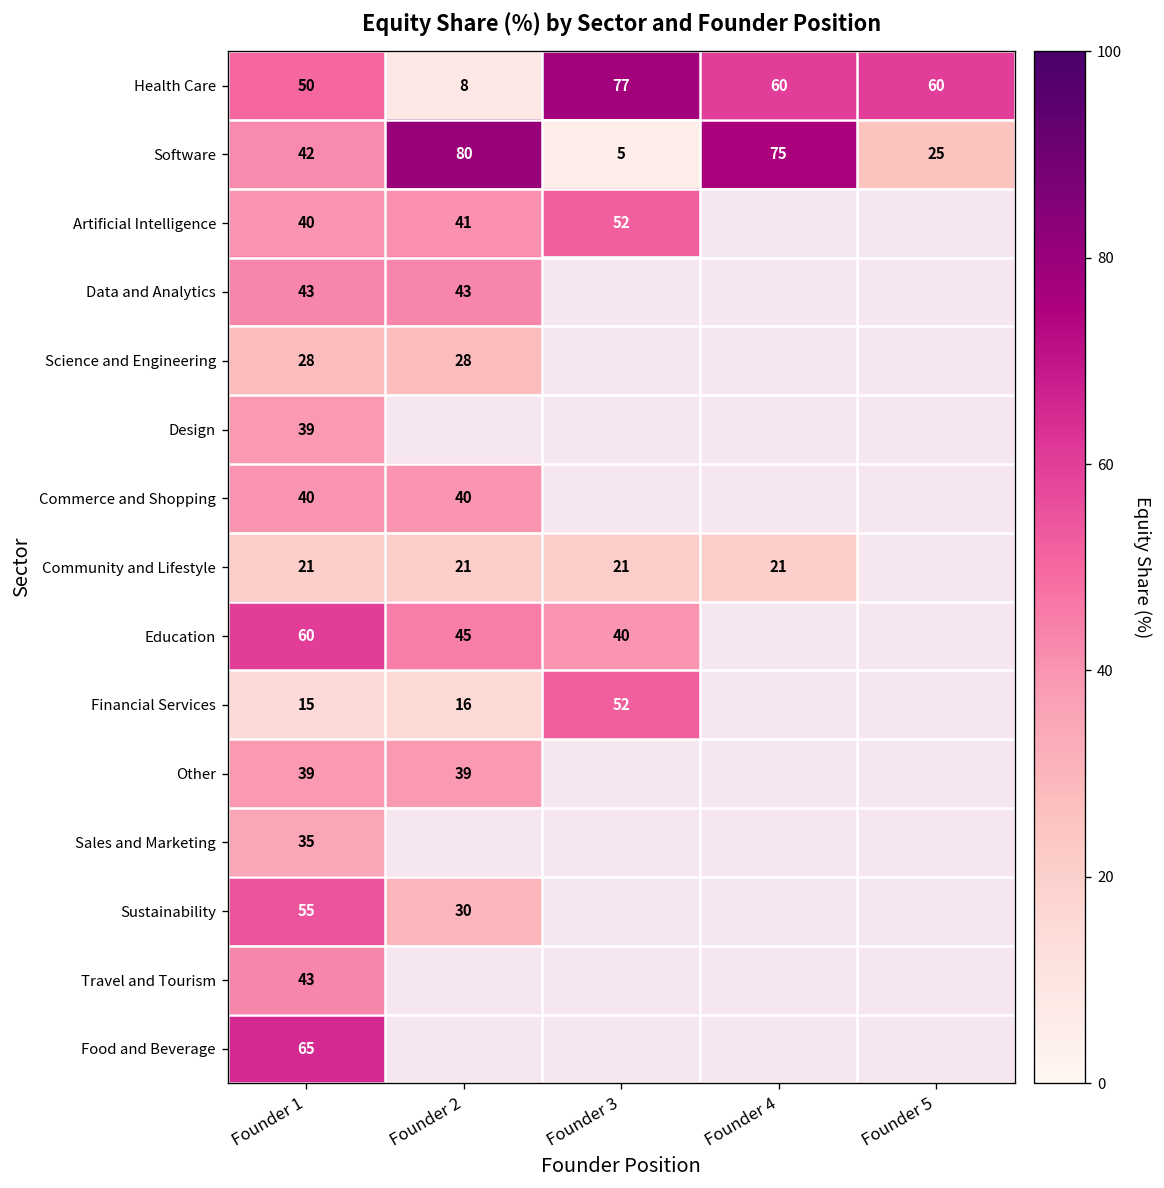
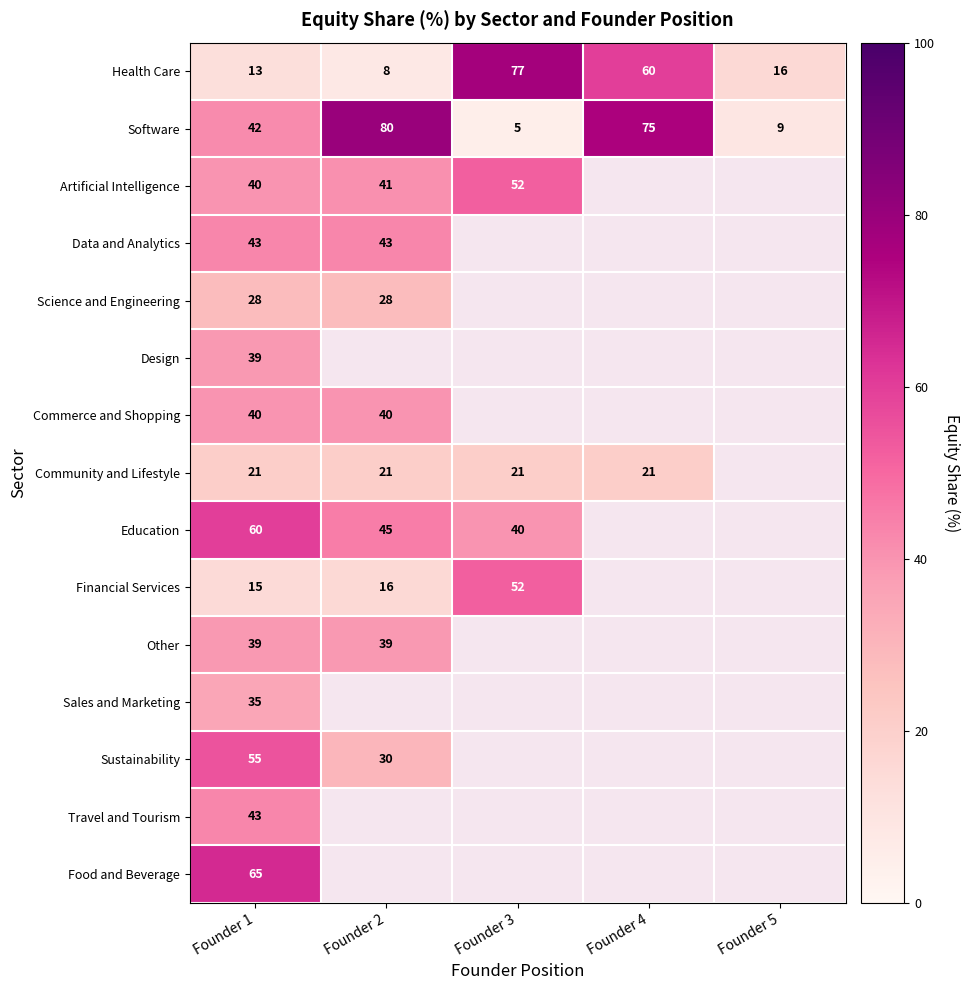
Health Care, Founder 1: 50 -> 13
Health Care, Founder 5: 60 -> 16
Software, Founder 5: 25 -> 9
